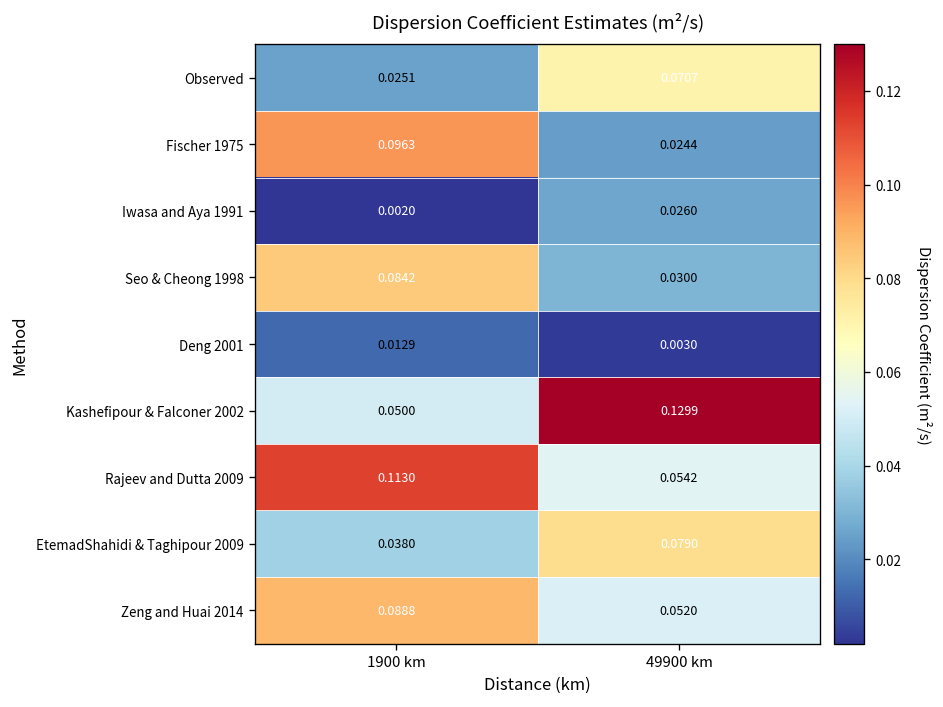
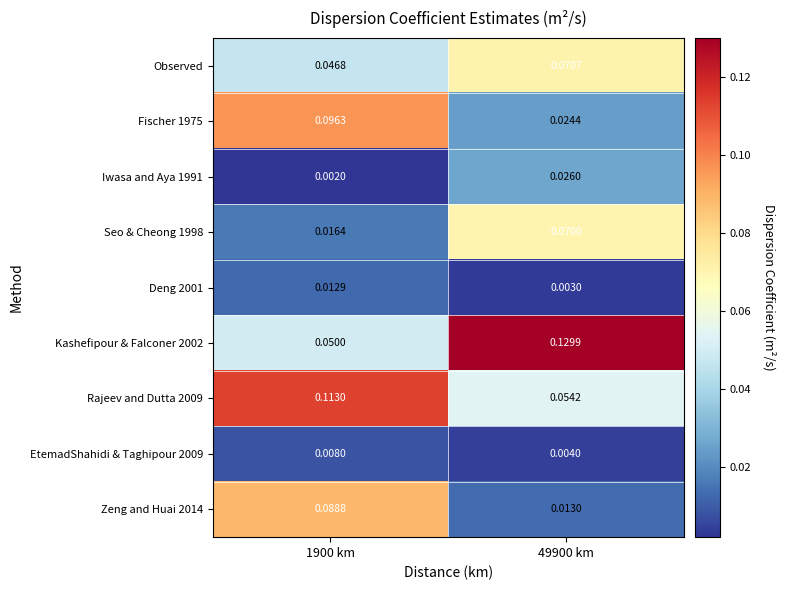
Observed, 1900 km: 0.0251 -> 0.0468
Seo & Cheong 1998, 1900 km: 0.0842 -> 0.0164
Seo & Cheong 1998, 49900 km: 0.0300 -> 0.0700
EtemadShahidi & Taghipour 2009, 1900 km: 0.0380 -> 0.0080
EtemadShahidi & Taghipour 2009, 49900 km: 0.0790 -> 0.0040
Zeng and Huai 2014, 49900 km: 0.0520 -> 0.0130
